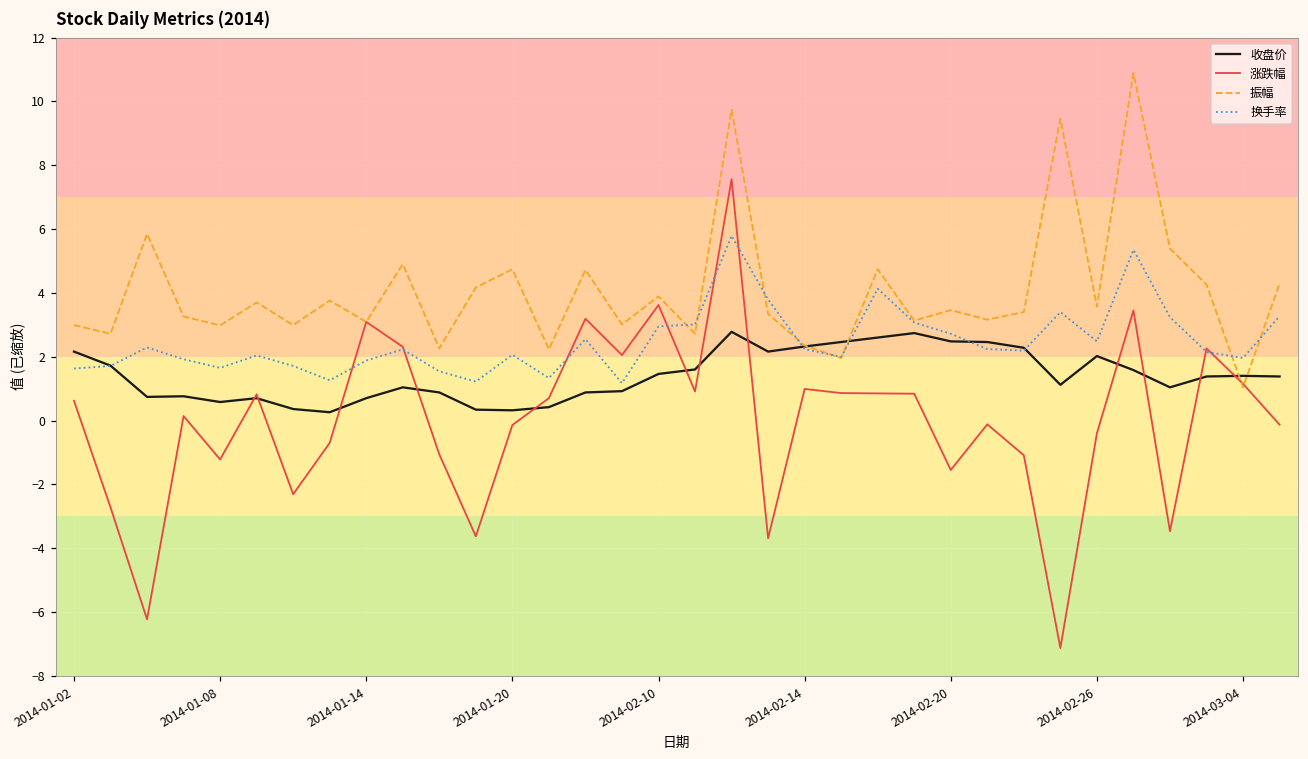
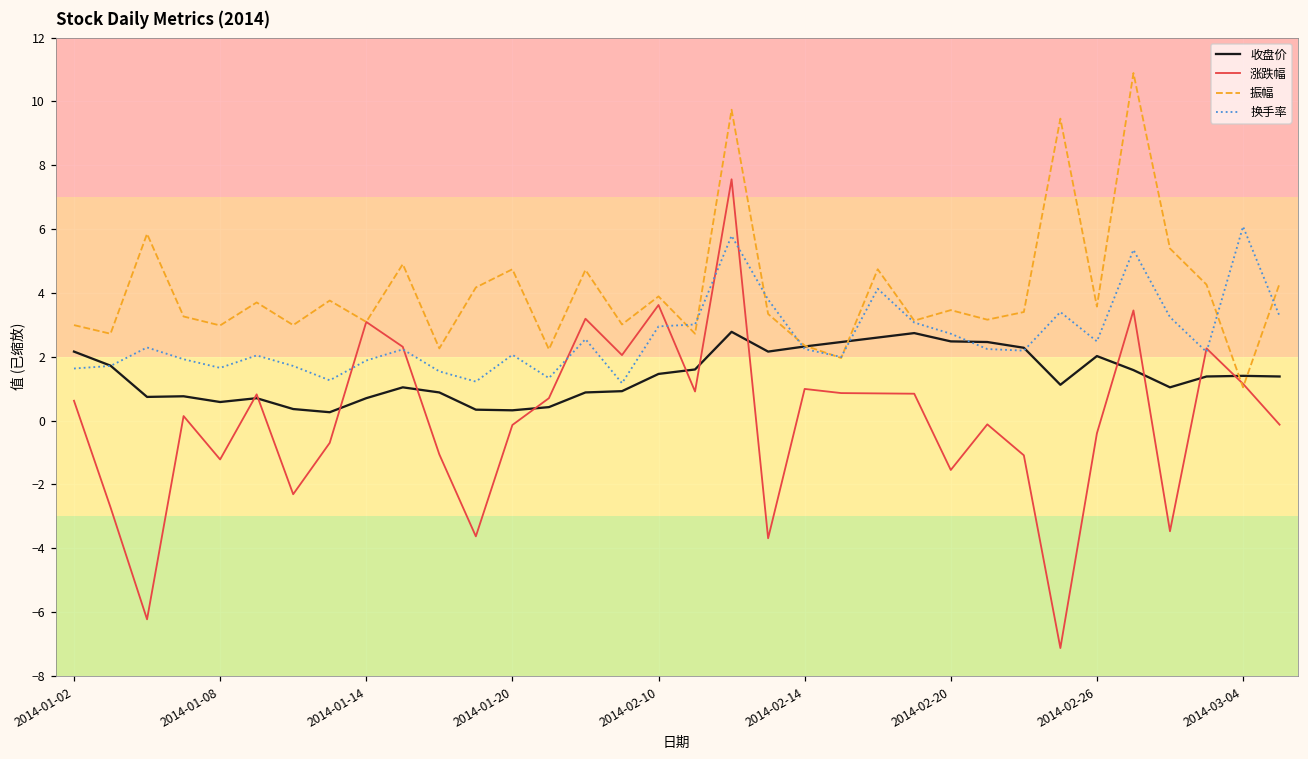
换手率, 2014-03-04: 2.0 -> 6.1
